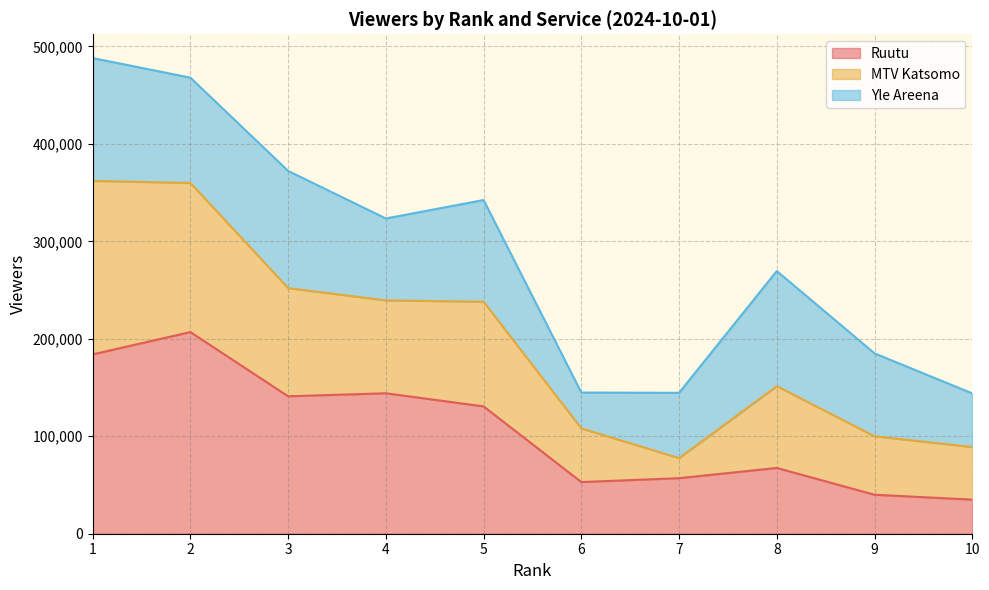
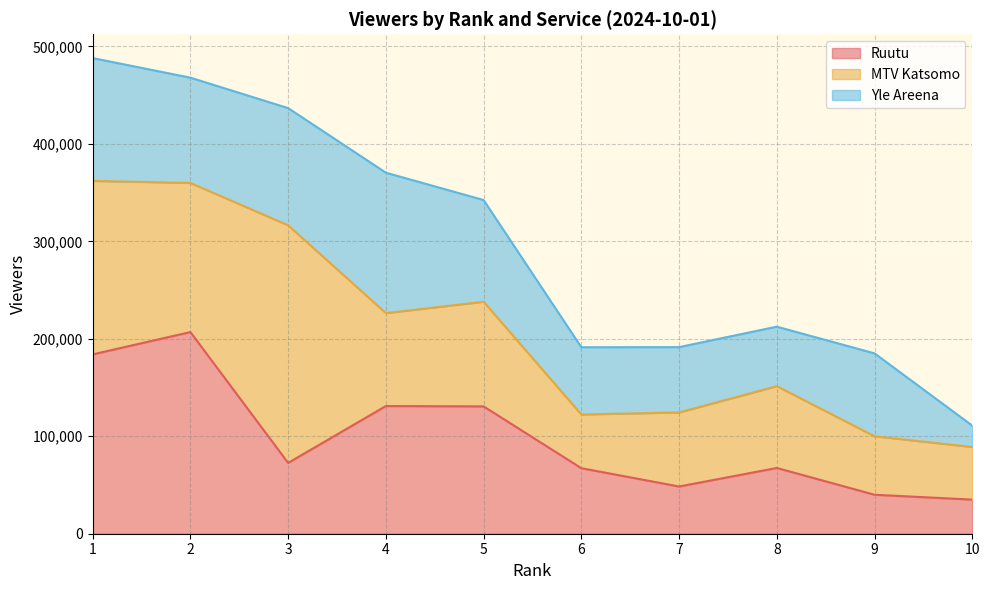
Ruutu, 3: 140,000 -> 70,000
MTV Katsomo, 3: 110,000 -> 240,000
Ruutu, 4: 140,000 -> 130,000
Yle Areena, 4: 80,000 -> 140,000
Ruutu, 6: 50,000 -> 70,000
Yle Areena, 6: 40,000 -> 70,000
Ruutu, 7: 60,000 -> 50,000
MTV Katsomo, 7: 20,000 -> 80,000
Yle Areena, 8: 120,000 -> 60,000
Yle Areena, 10: 60,000 -> 20,000
